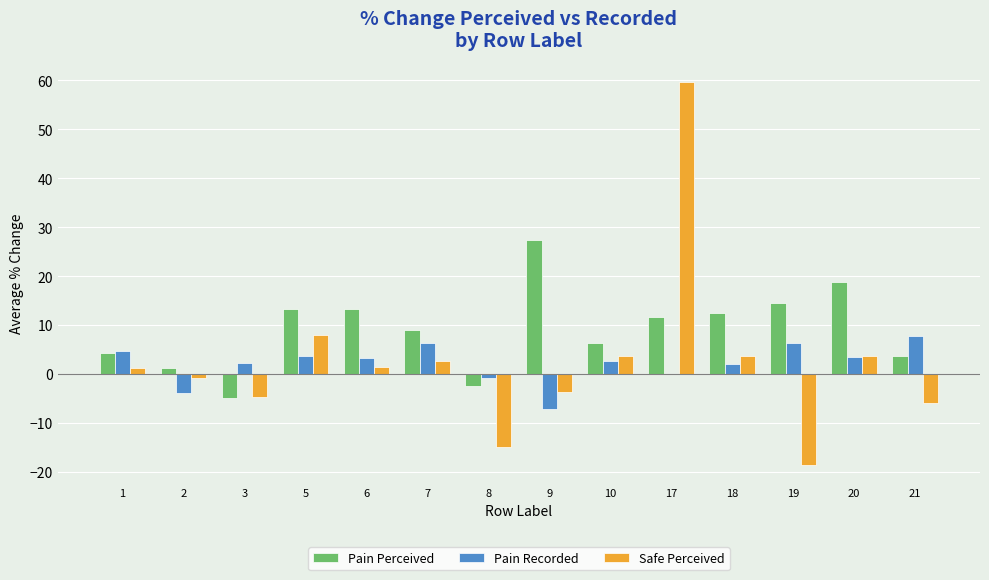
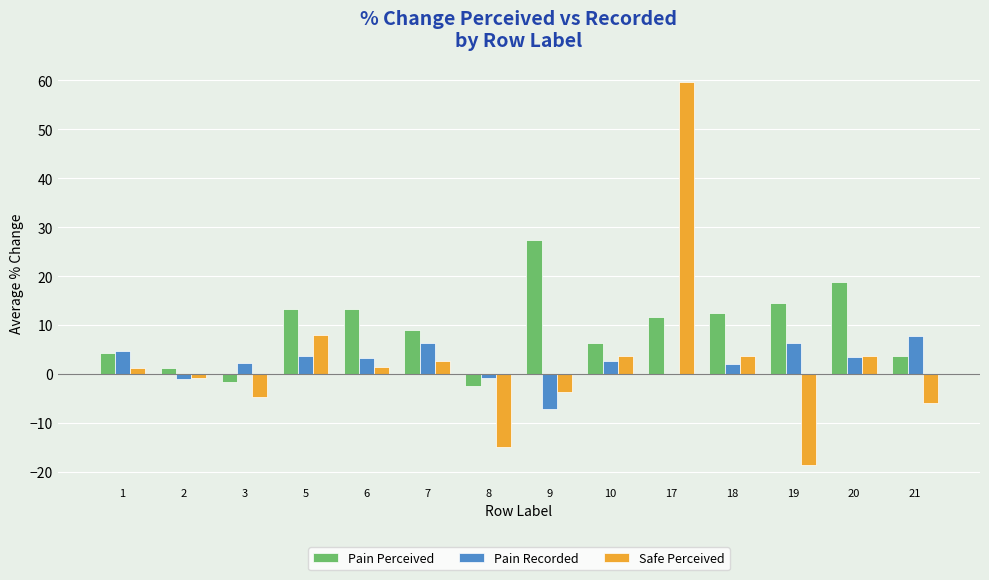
Pain Recorded, 2: -4 -> -1
Pain Perceived, 3: -5 -> -2
